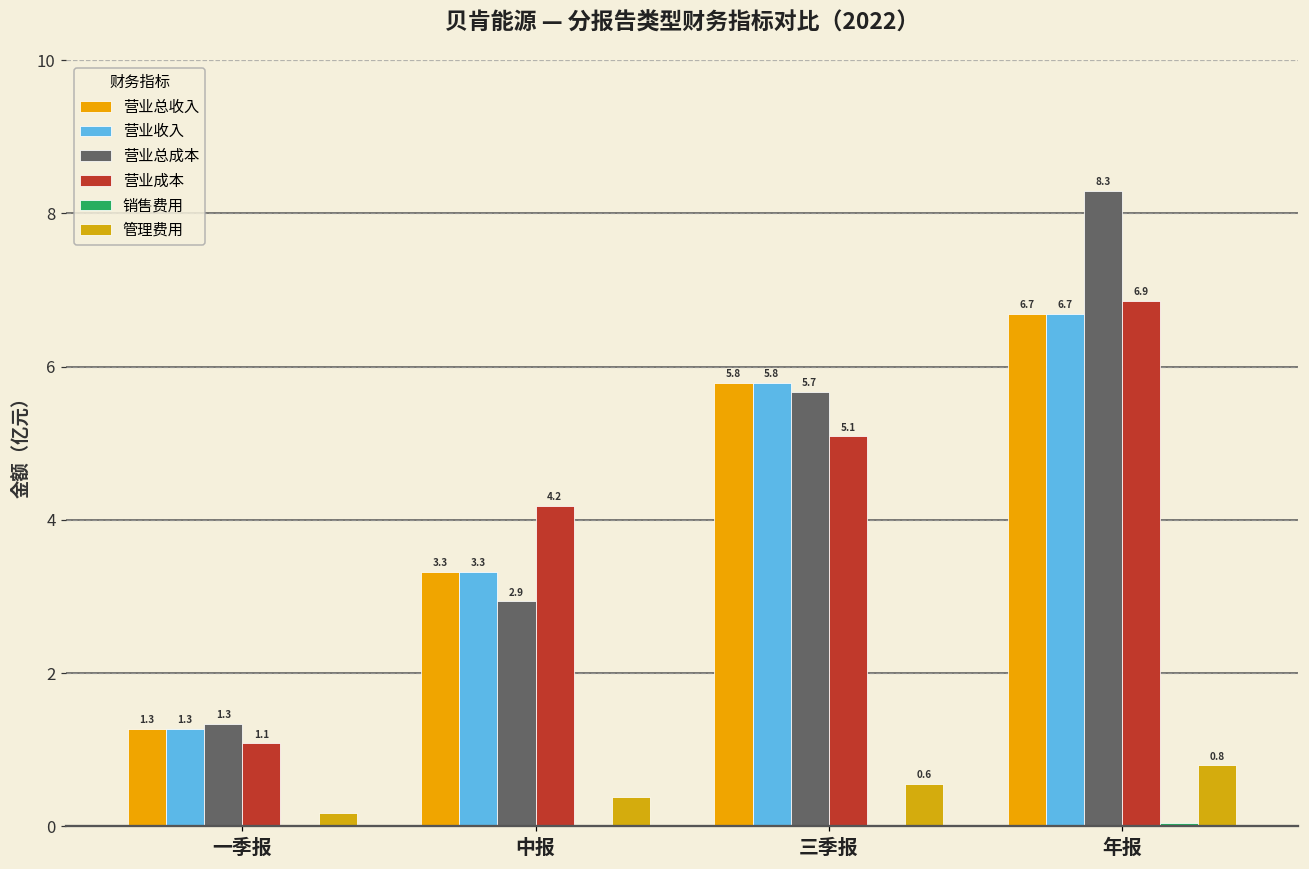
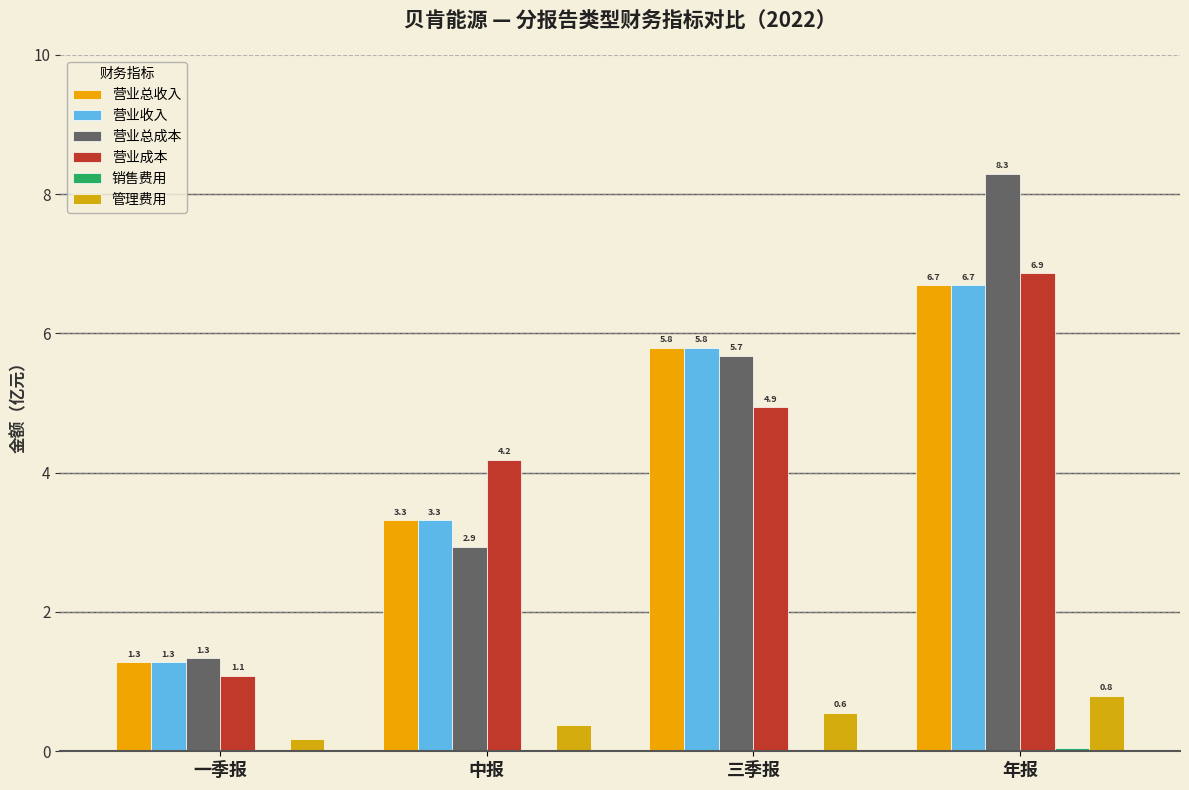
营业成本, 三季报: 5.1 -> 4.9
